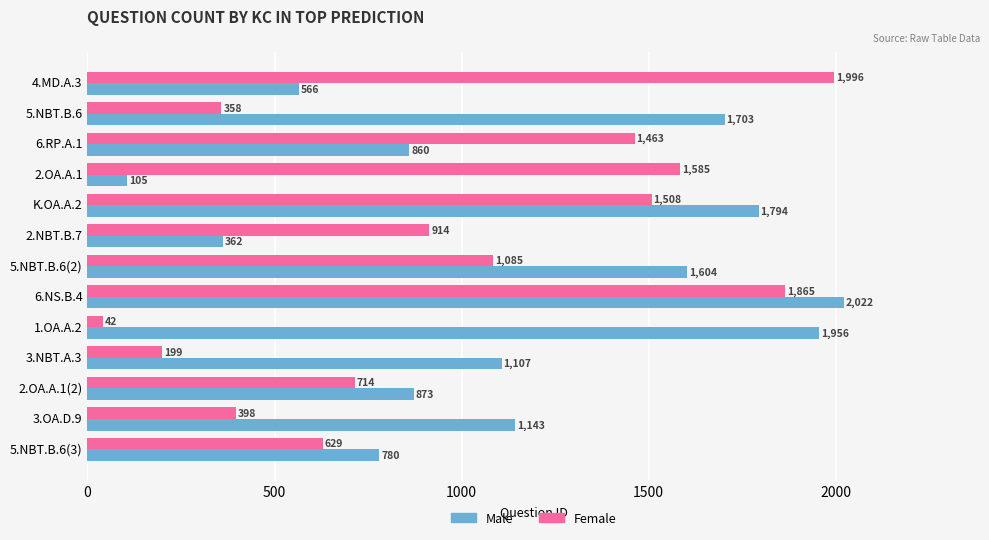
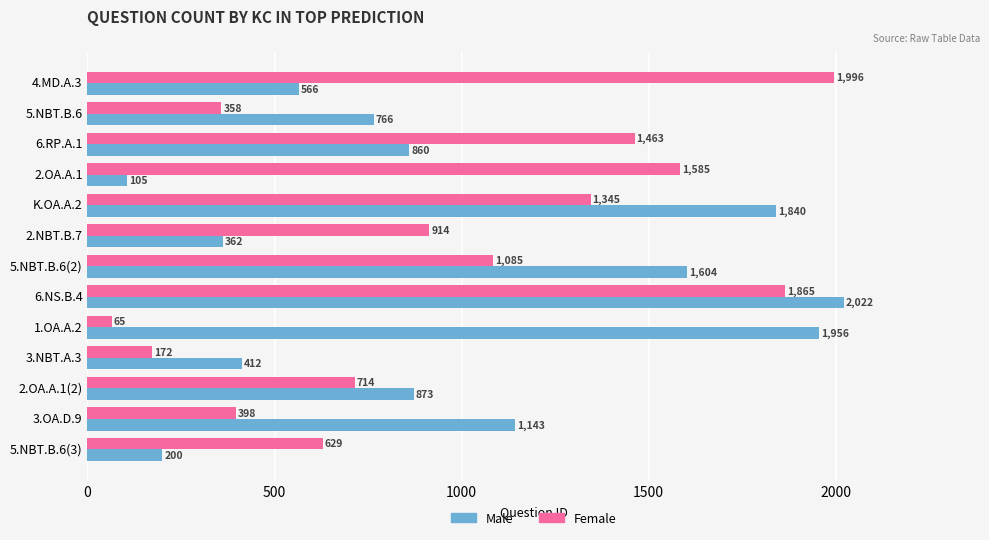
Male, 5.NBT.B.6: 1,703 -> 766
Female, K.OA.A.2: 1,508 -> 1,345
Male, K.OA.A.2: 1,794 -> 1,840
Female, 1.OA.A.2: 42 -> 65
Female, 3.NBT.A.3: 199 -> 172
Male, 3.NBT.A.3: 1,107 -> 412
Male, 5.NBT.B.6(3): 780 -> 200
